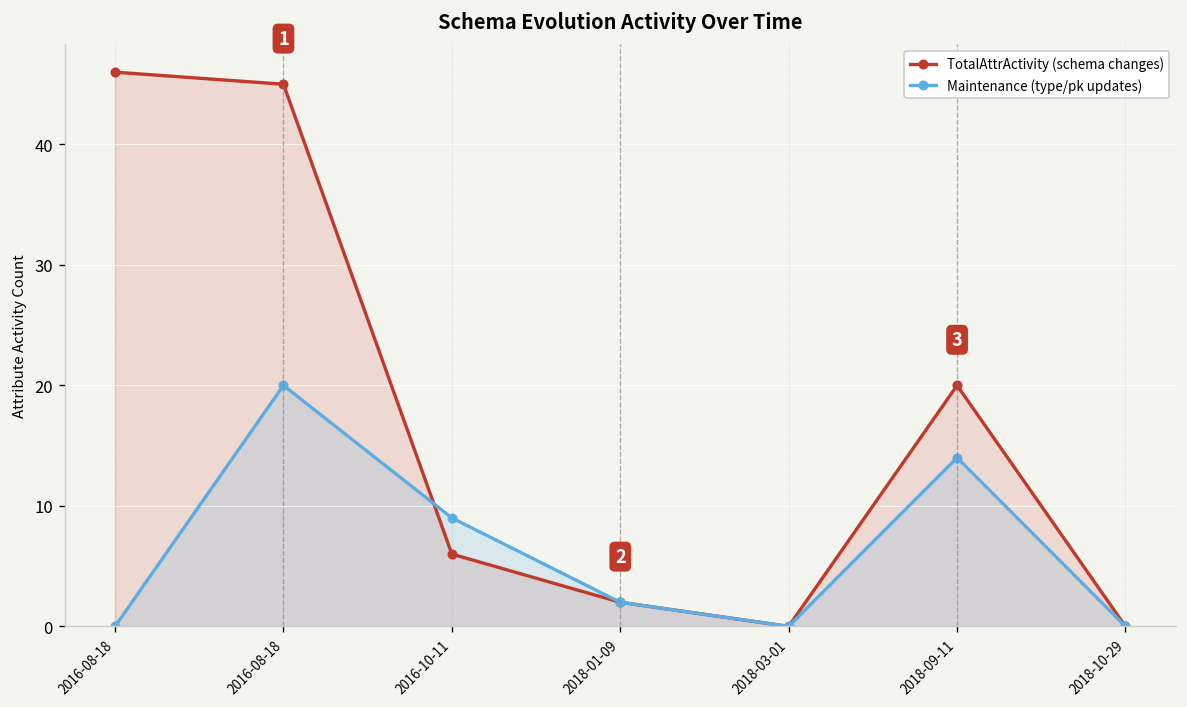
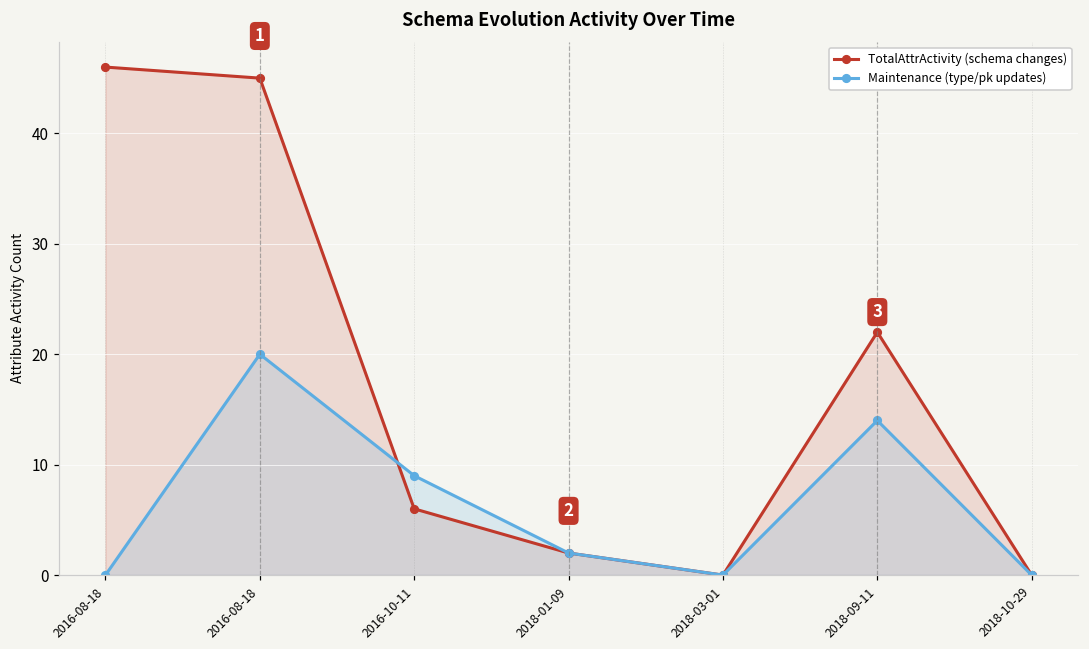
TotalAttrActivity (schema changes), 2018-09-11: 20 -> 22
